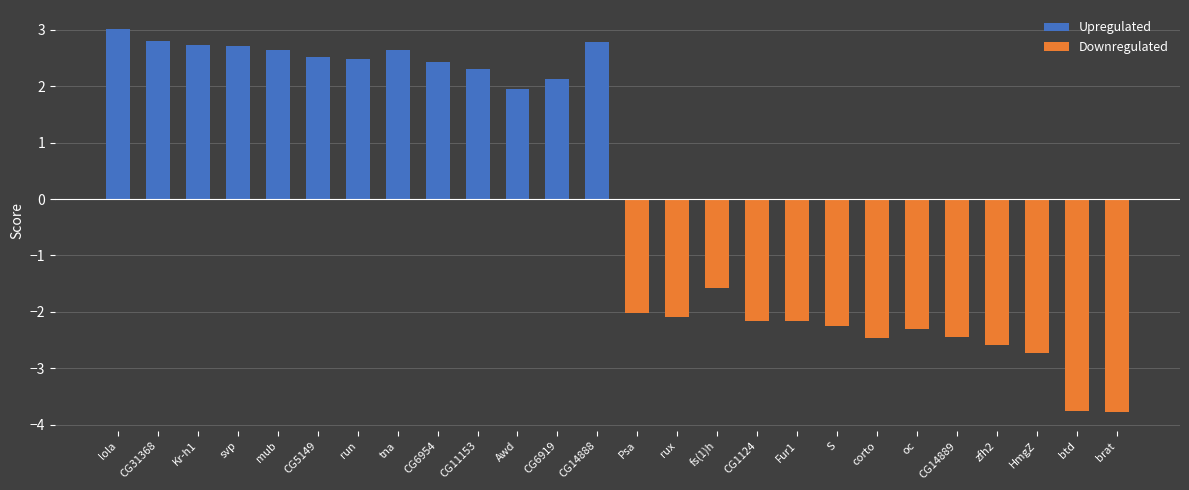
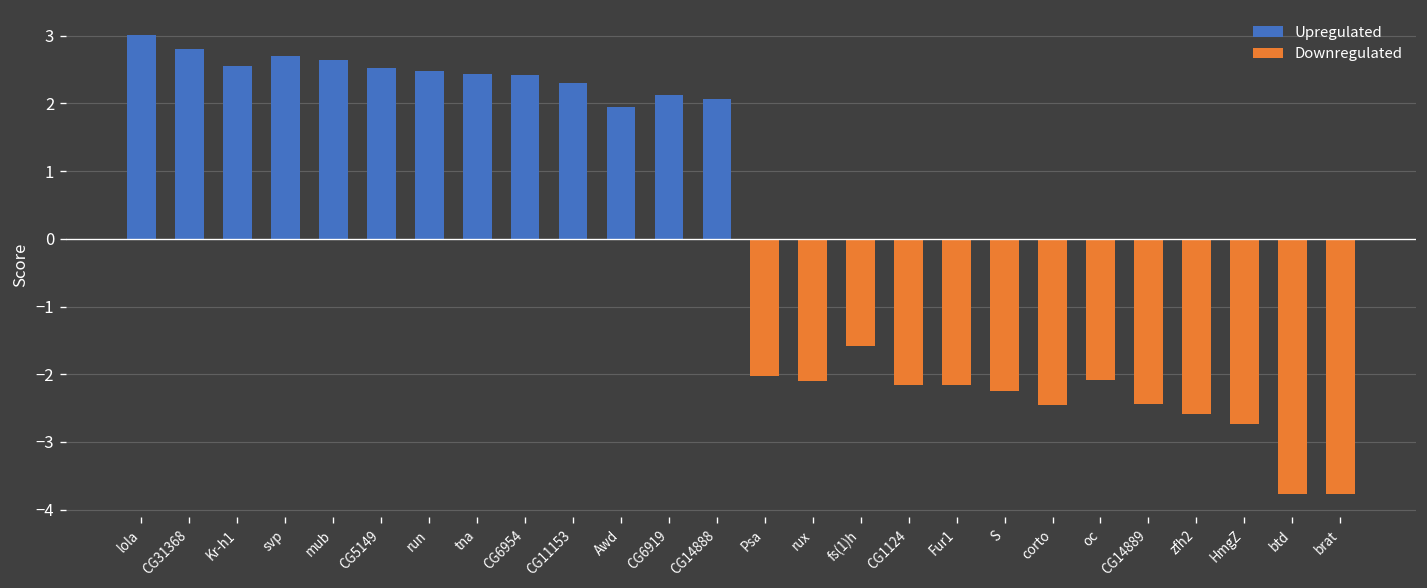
Upregulated, Kr-h1: 2.7 -> 2.6
Upregulated, tna: 2.6 -> 2.4
Upregulated, CG14888: 2.8 -> 2.1
Downregulated, oc: -2.3 -> -2.1
